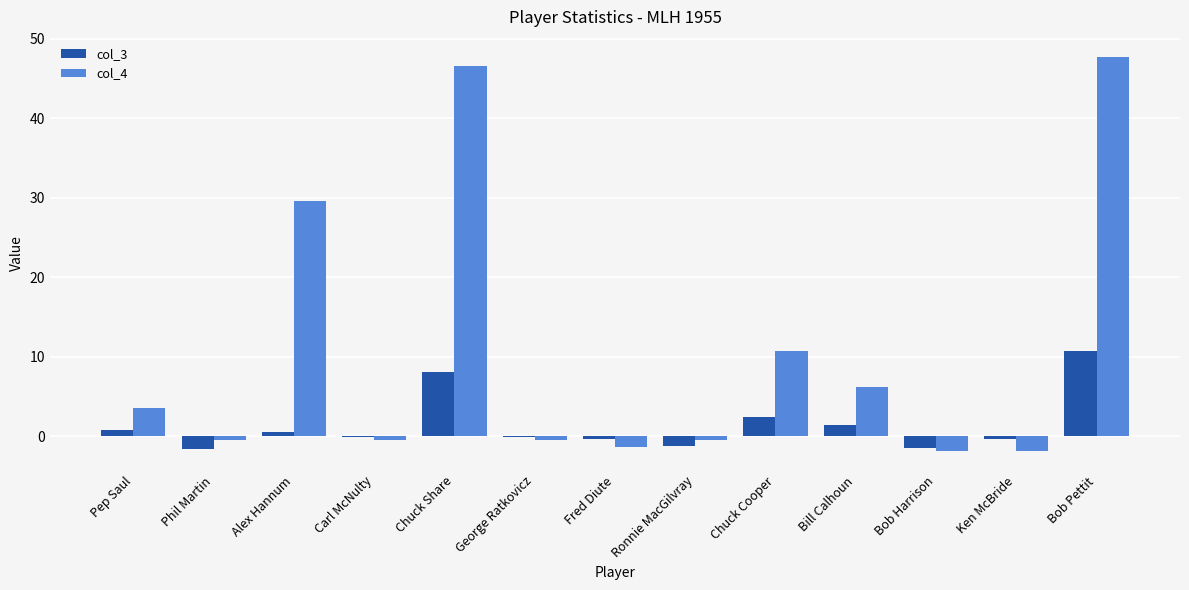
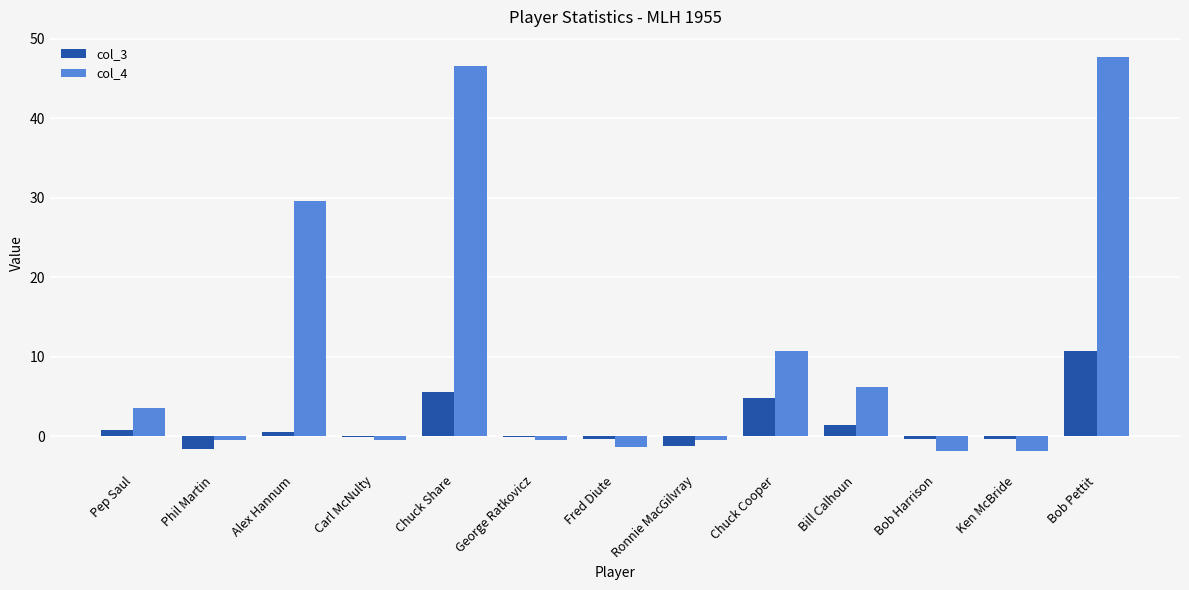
col_3, Chuck Share: 8 -> 6
col_3, Chuck Cooper: 2 -> 5
col_3, Bob Harrison: -2 -> 0
